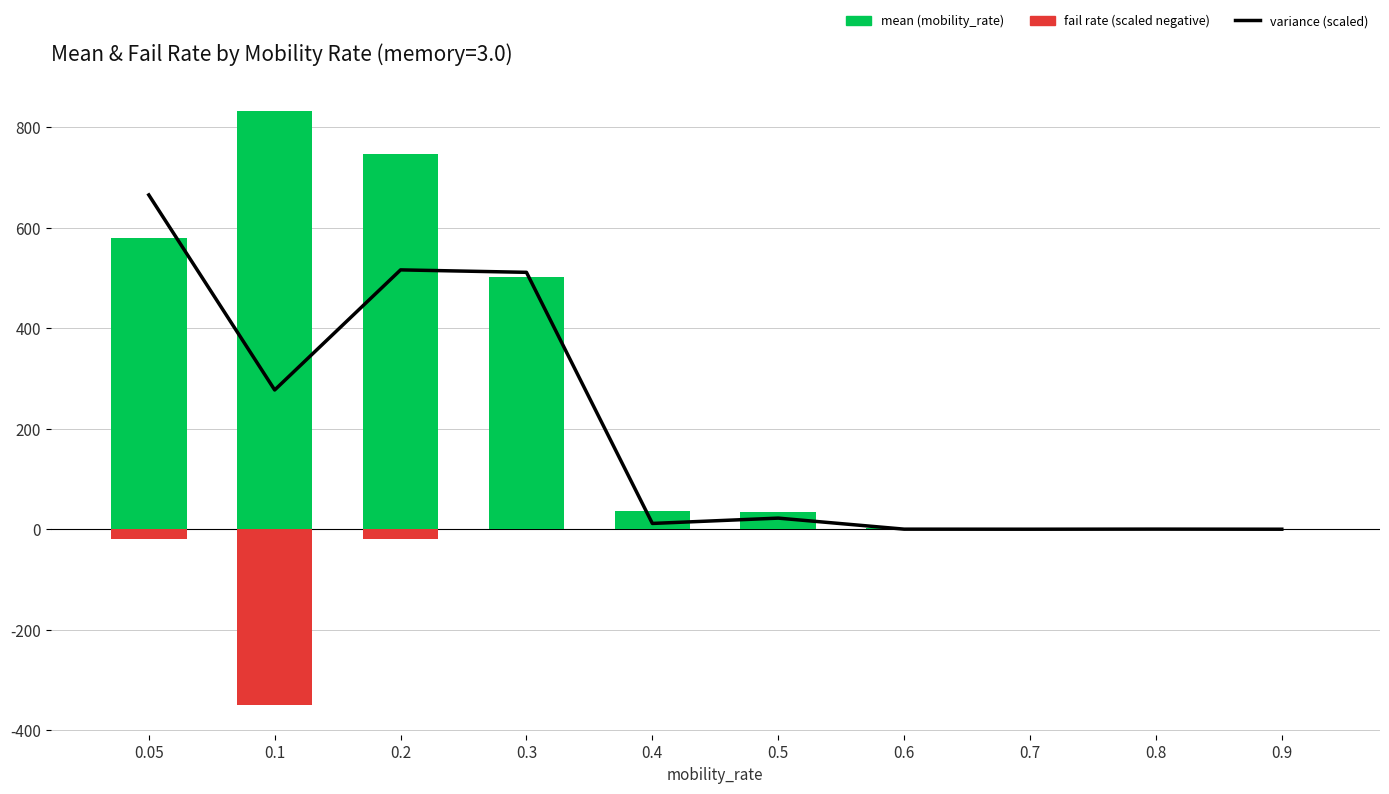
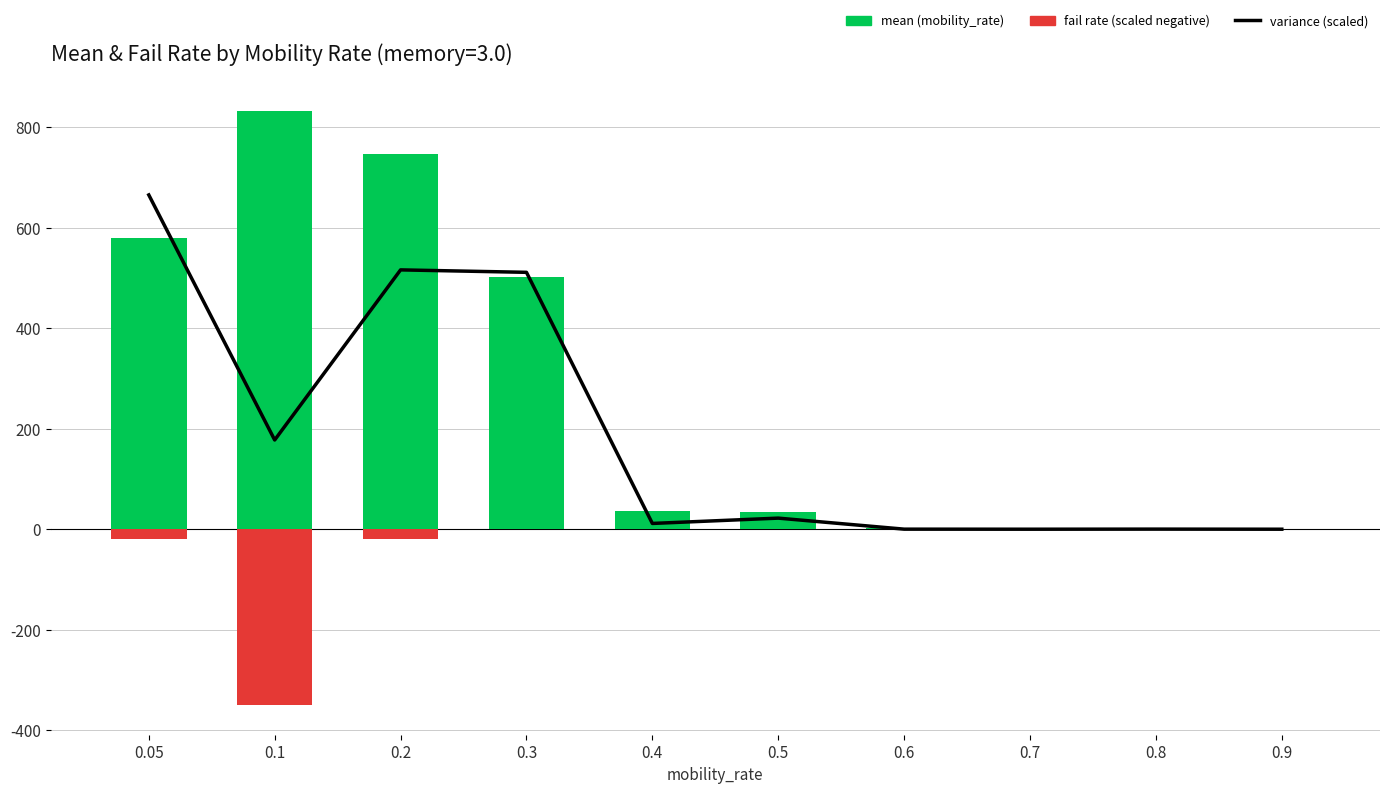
variance (scaled), 0.1: 280 -> 180
